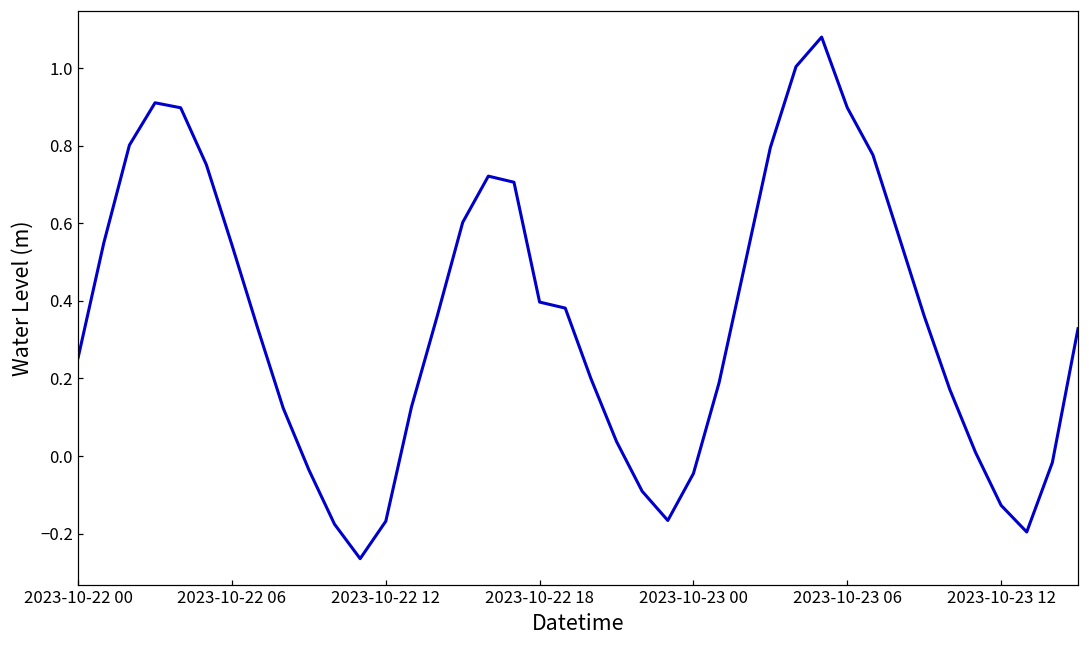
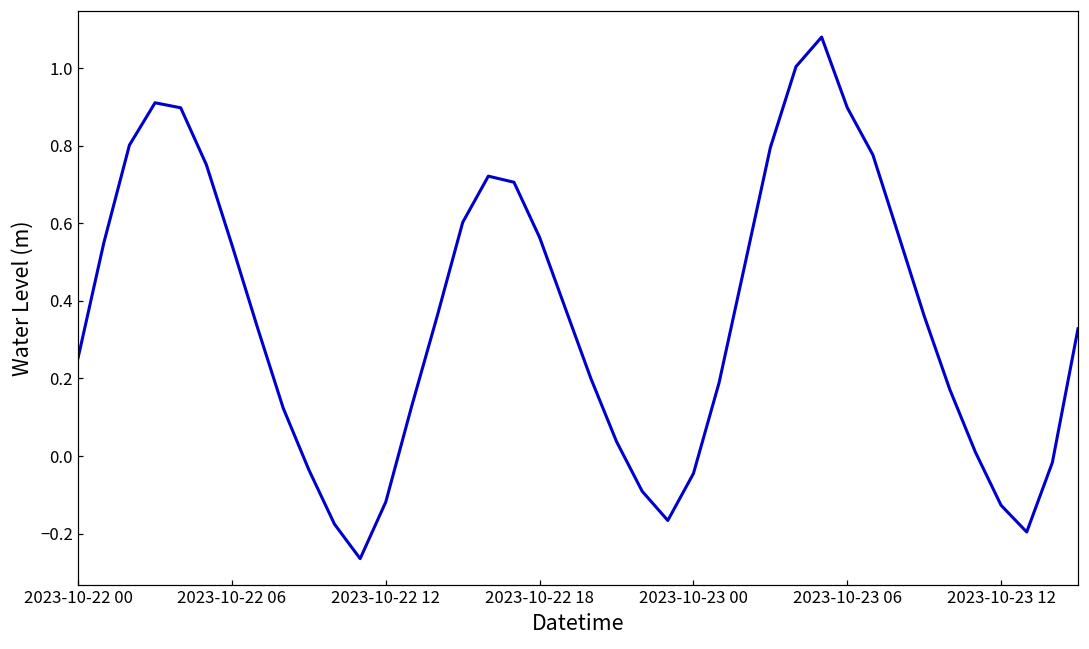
2023-10-22 12: -0.17 -> -0.12
2023-10-22 18: 0.40 -> 0.56
